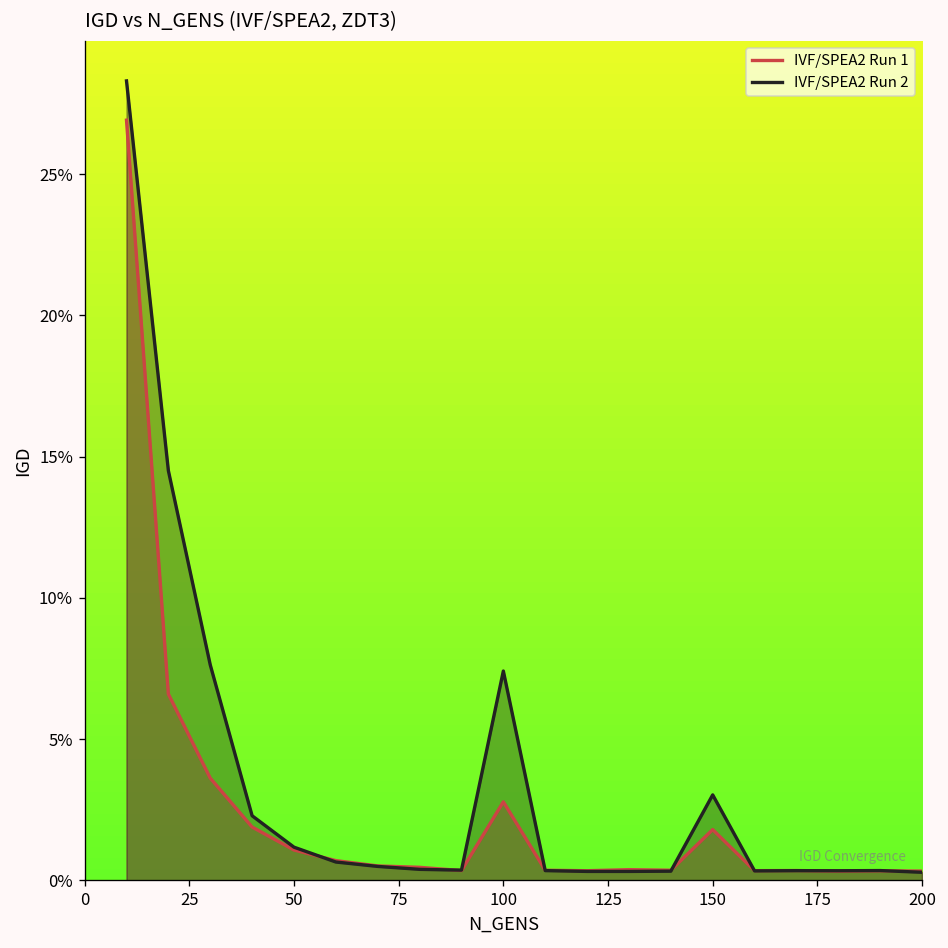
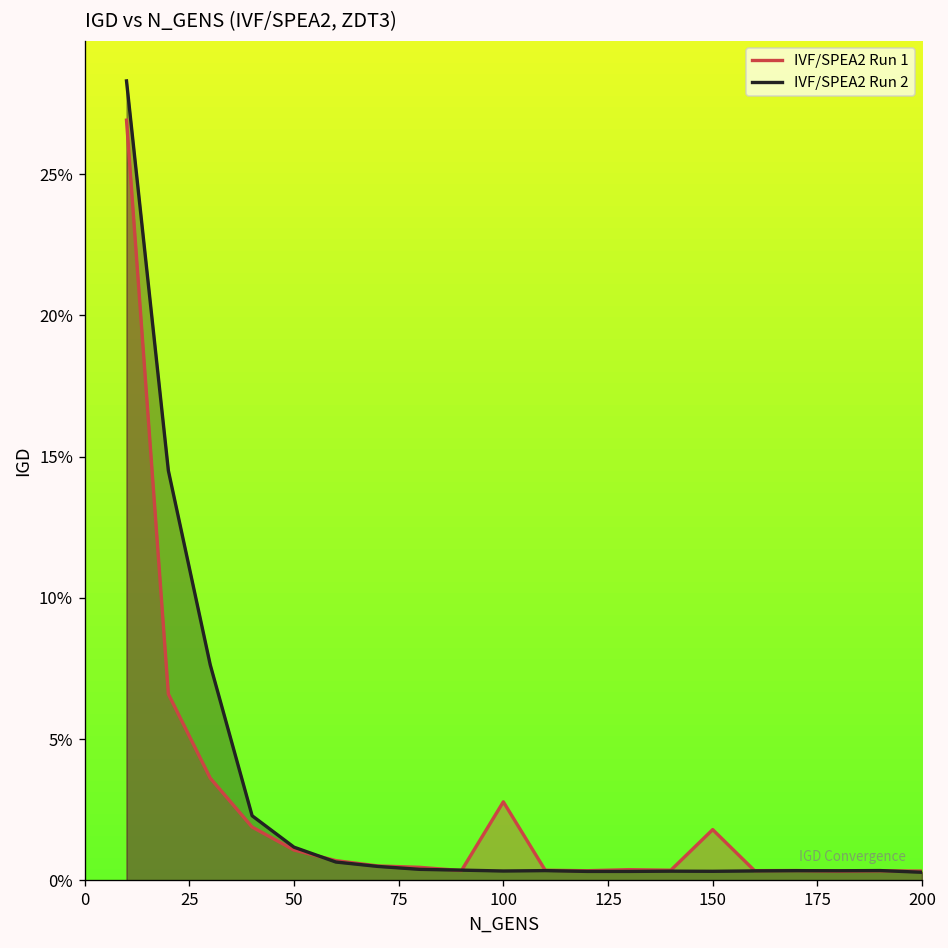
IVF/SPEA2 Run 2, 100: 7.4% -> 0.3%
IVF/SPEA2 Run 2, 150: 3.0% -> 0.3%
